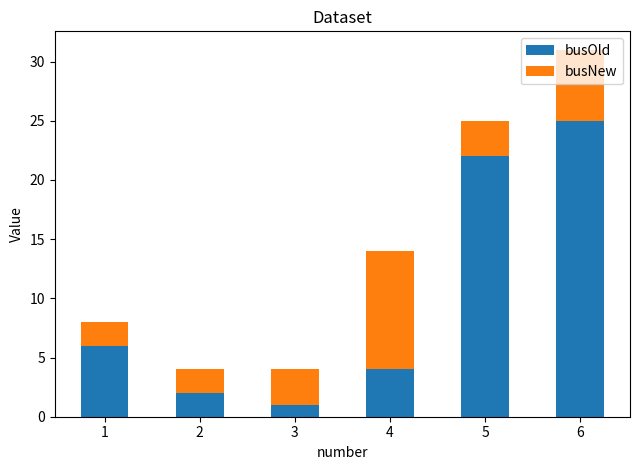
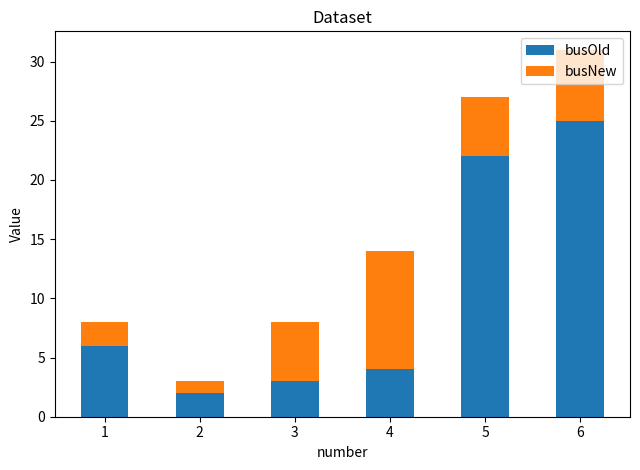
busNew, 2: 2 -> 1
busOld, 3: 1 -> 3
busNew, 3: 3 -> 5
busNew, 5: 3 -> 5
